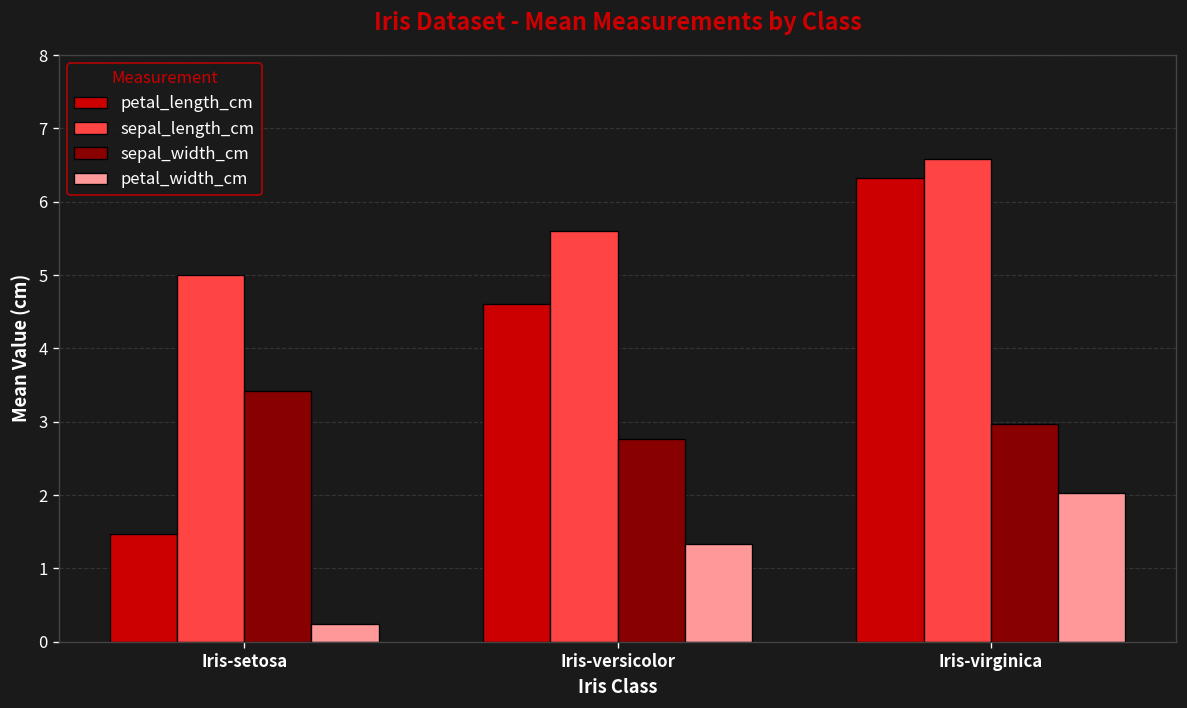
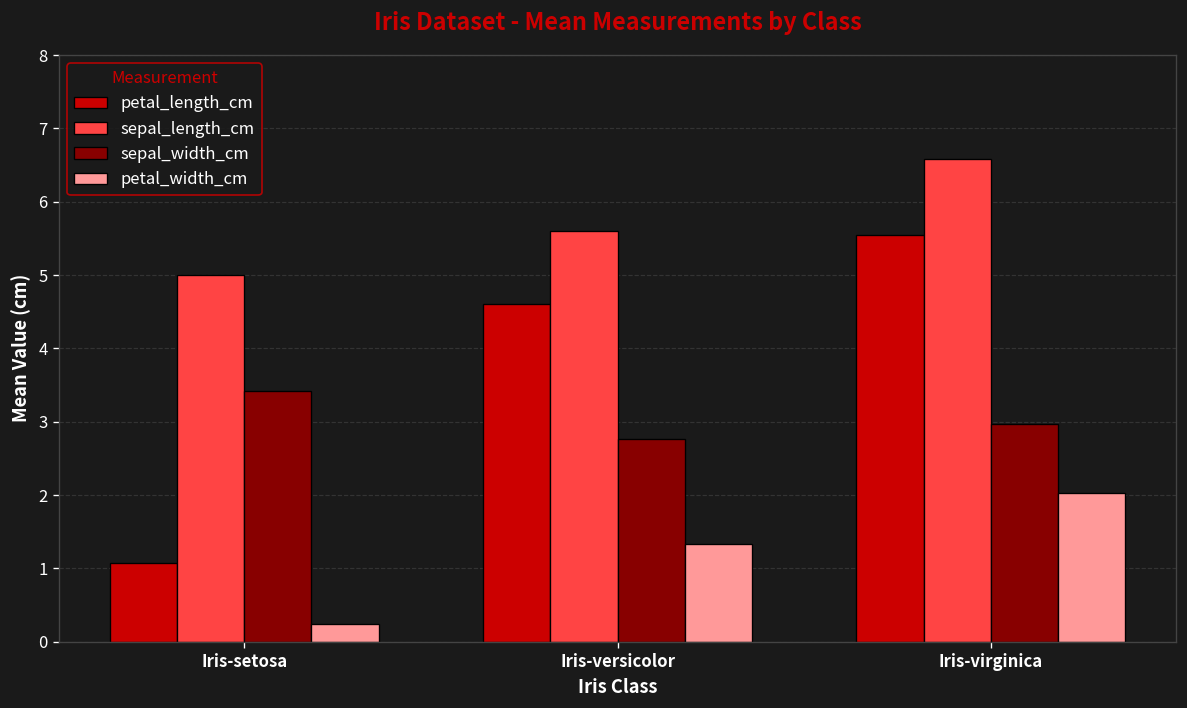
petal_length_cm, Iris-setosa: 1.5 -> 1.1
petal_length_cm, Iris-virginica: 6.3 -> 5.6
